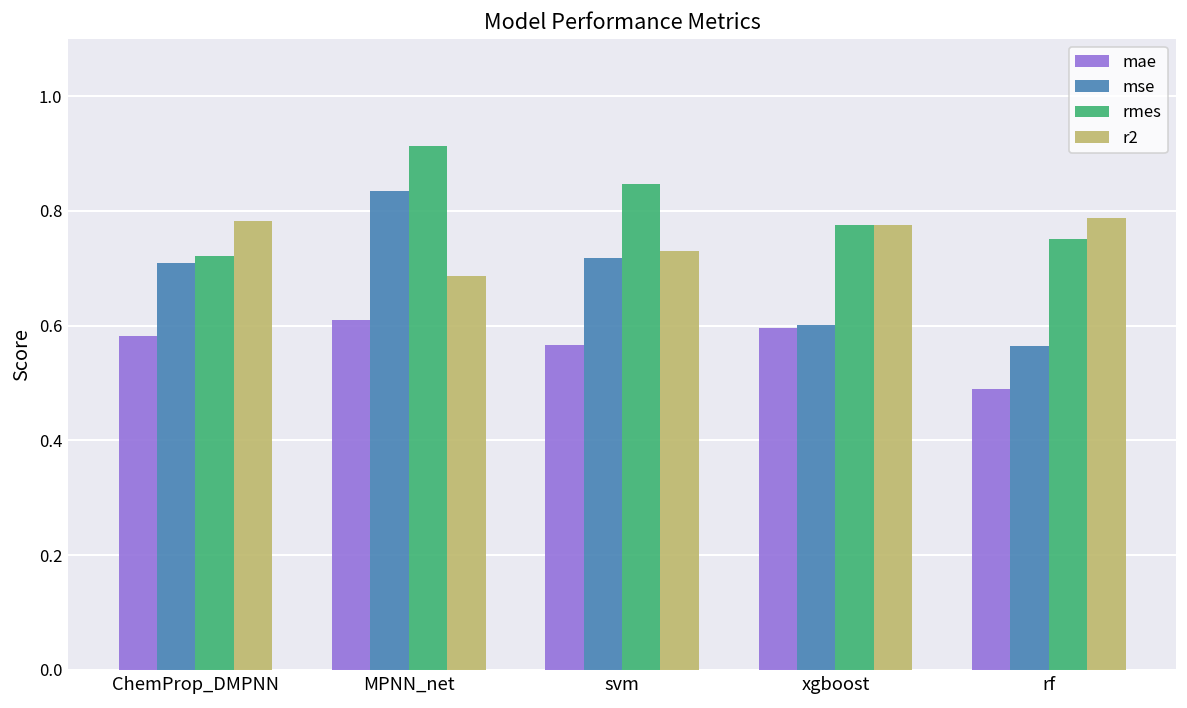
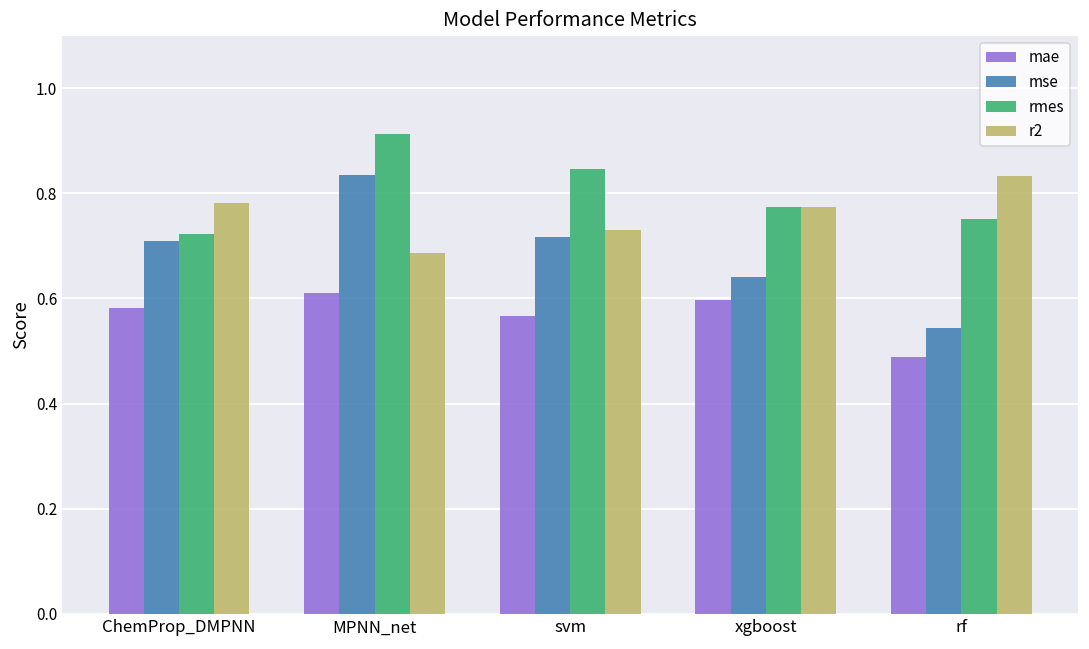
mse, xgboost: 0.60 -> 0.64
mse, rf: 0.56 -> 0.54
r2, rf: 0.79 -> 0.83
